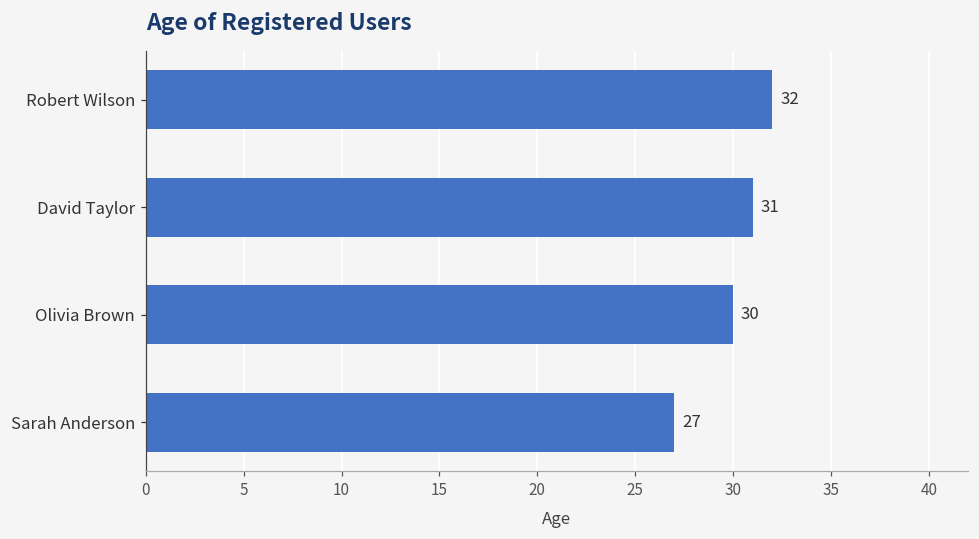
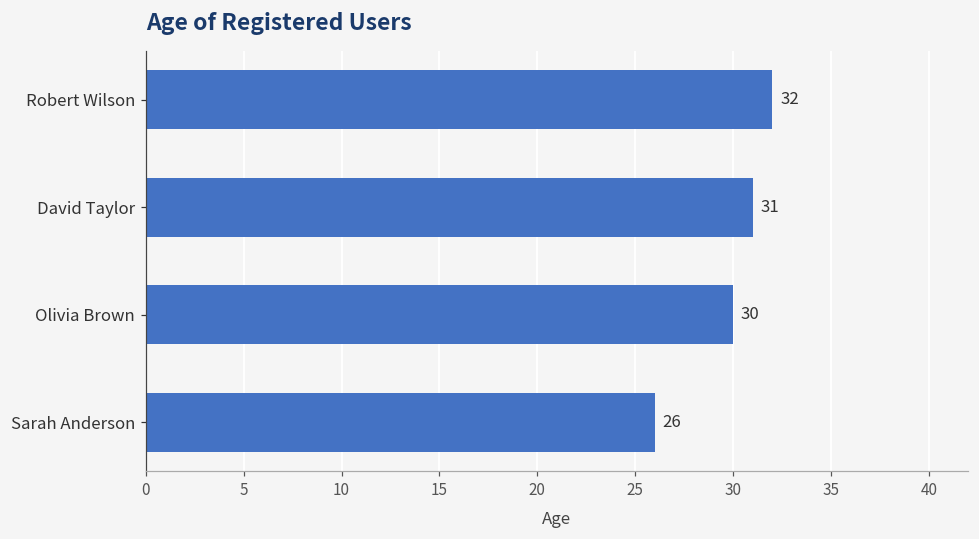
Sarah Anderson: 27 -> 26
